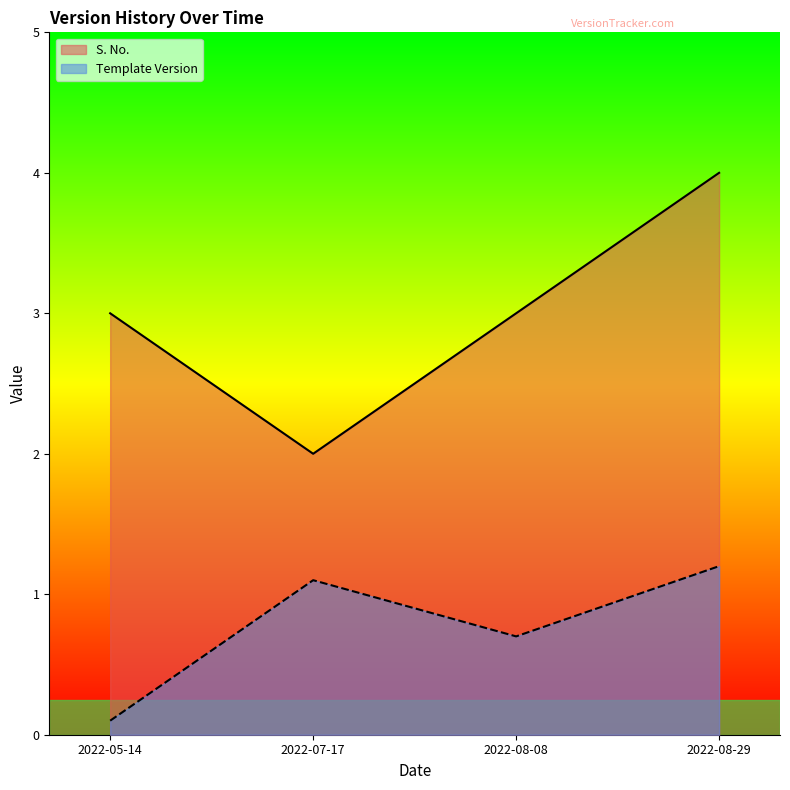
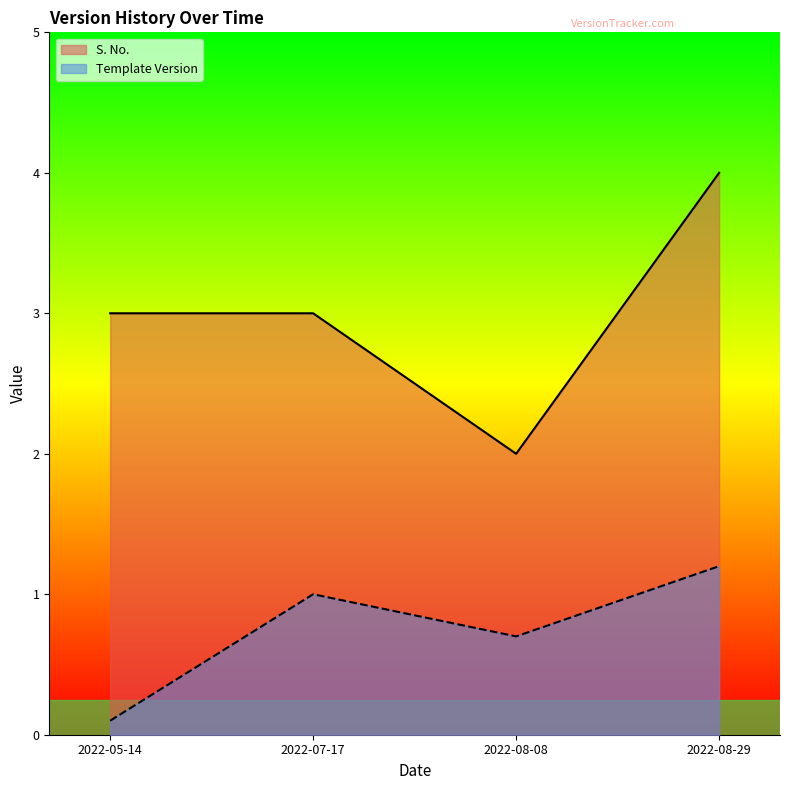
S. No., 2022-07-17: 2 -> 3
Template Version, 2022-07-17: 1.1 -> 1.0
S. No., 2022-08-08: 3 -> 2
